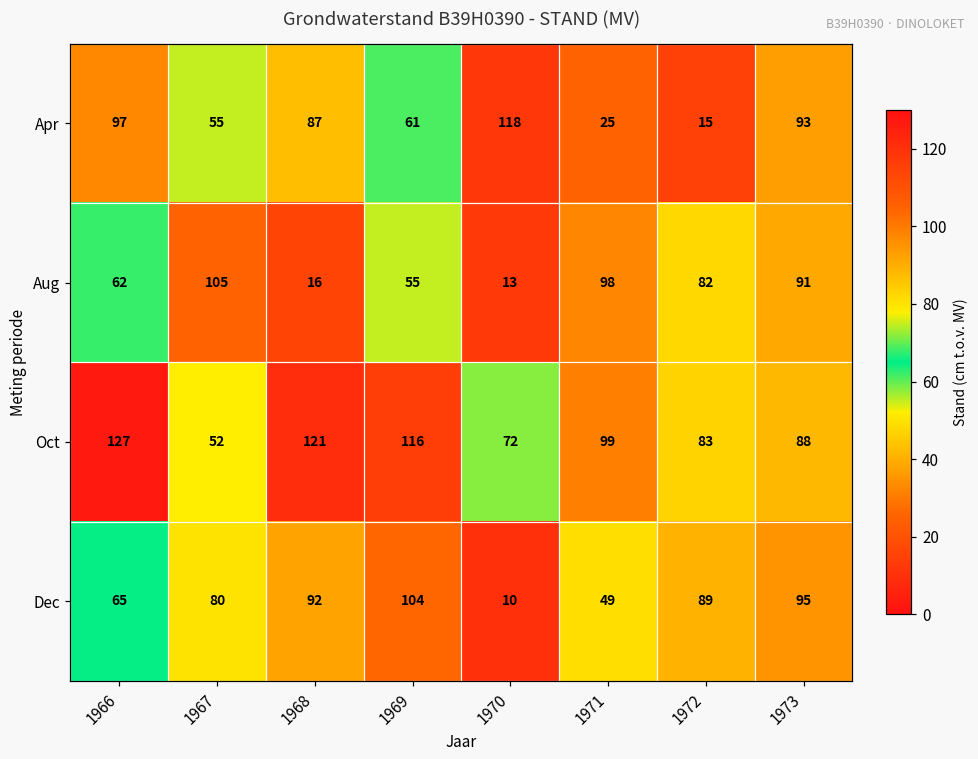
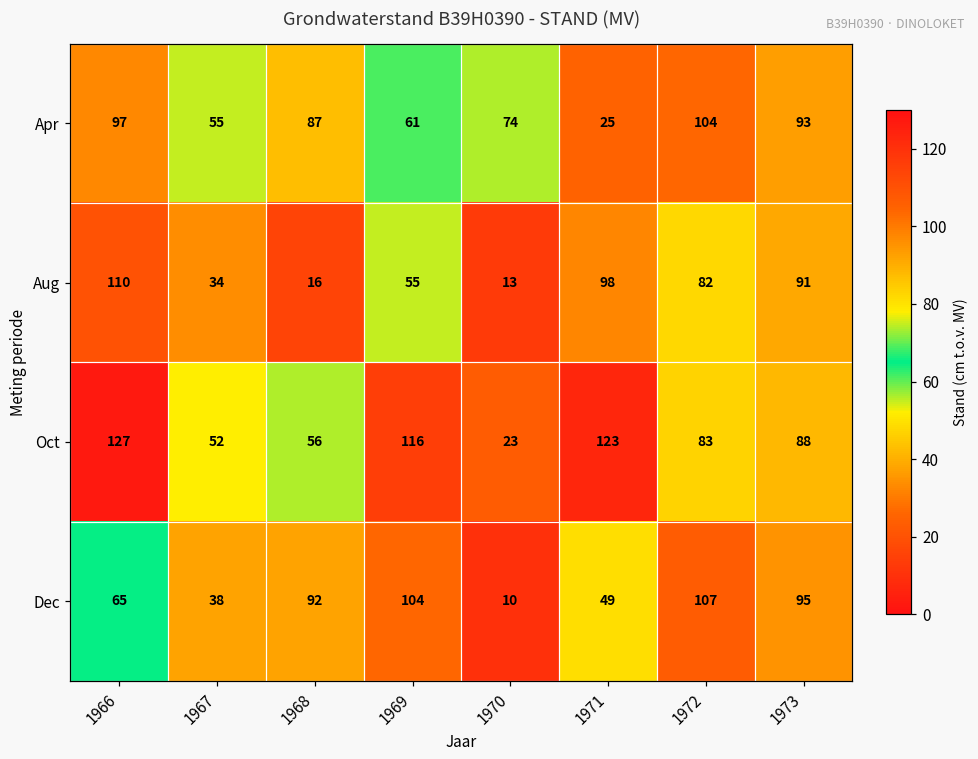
Apr, 1970: 118 -> 74
Apr, 1972: 15 -> 104
Aug, 1966: 62 -> 110
Aug, 1967: 105 -> 34
Oct, 1968: 121 -> 56
Oct, 1970: 72 -> 23
Oct, 1971: 99 -> 123
Dec, 1967: 80 -> 38
Dec, 1972: 89 -> 107
